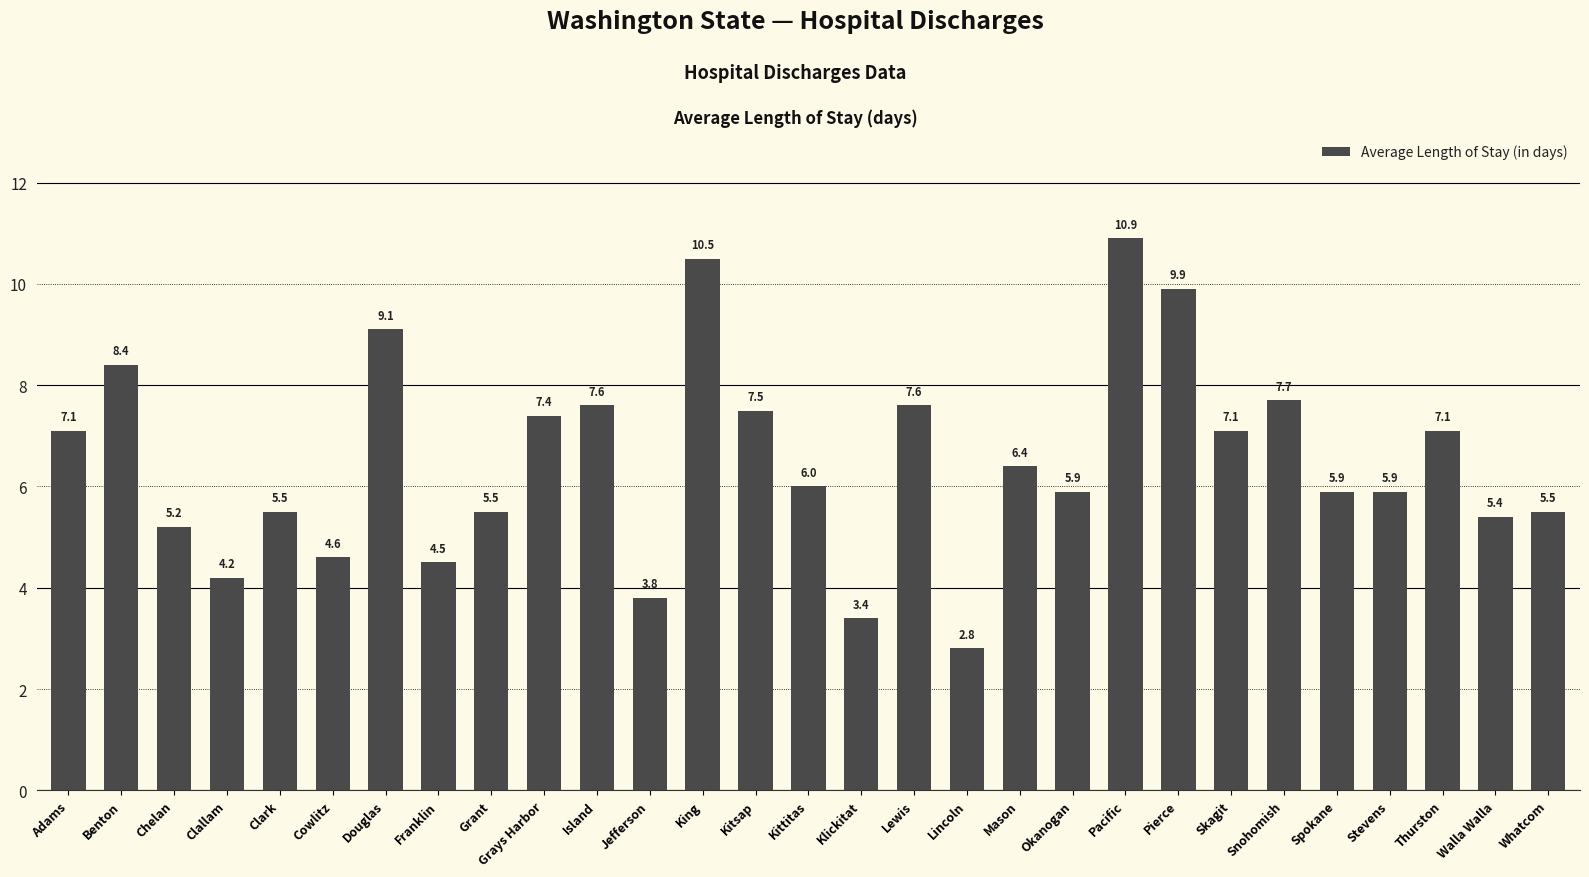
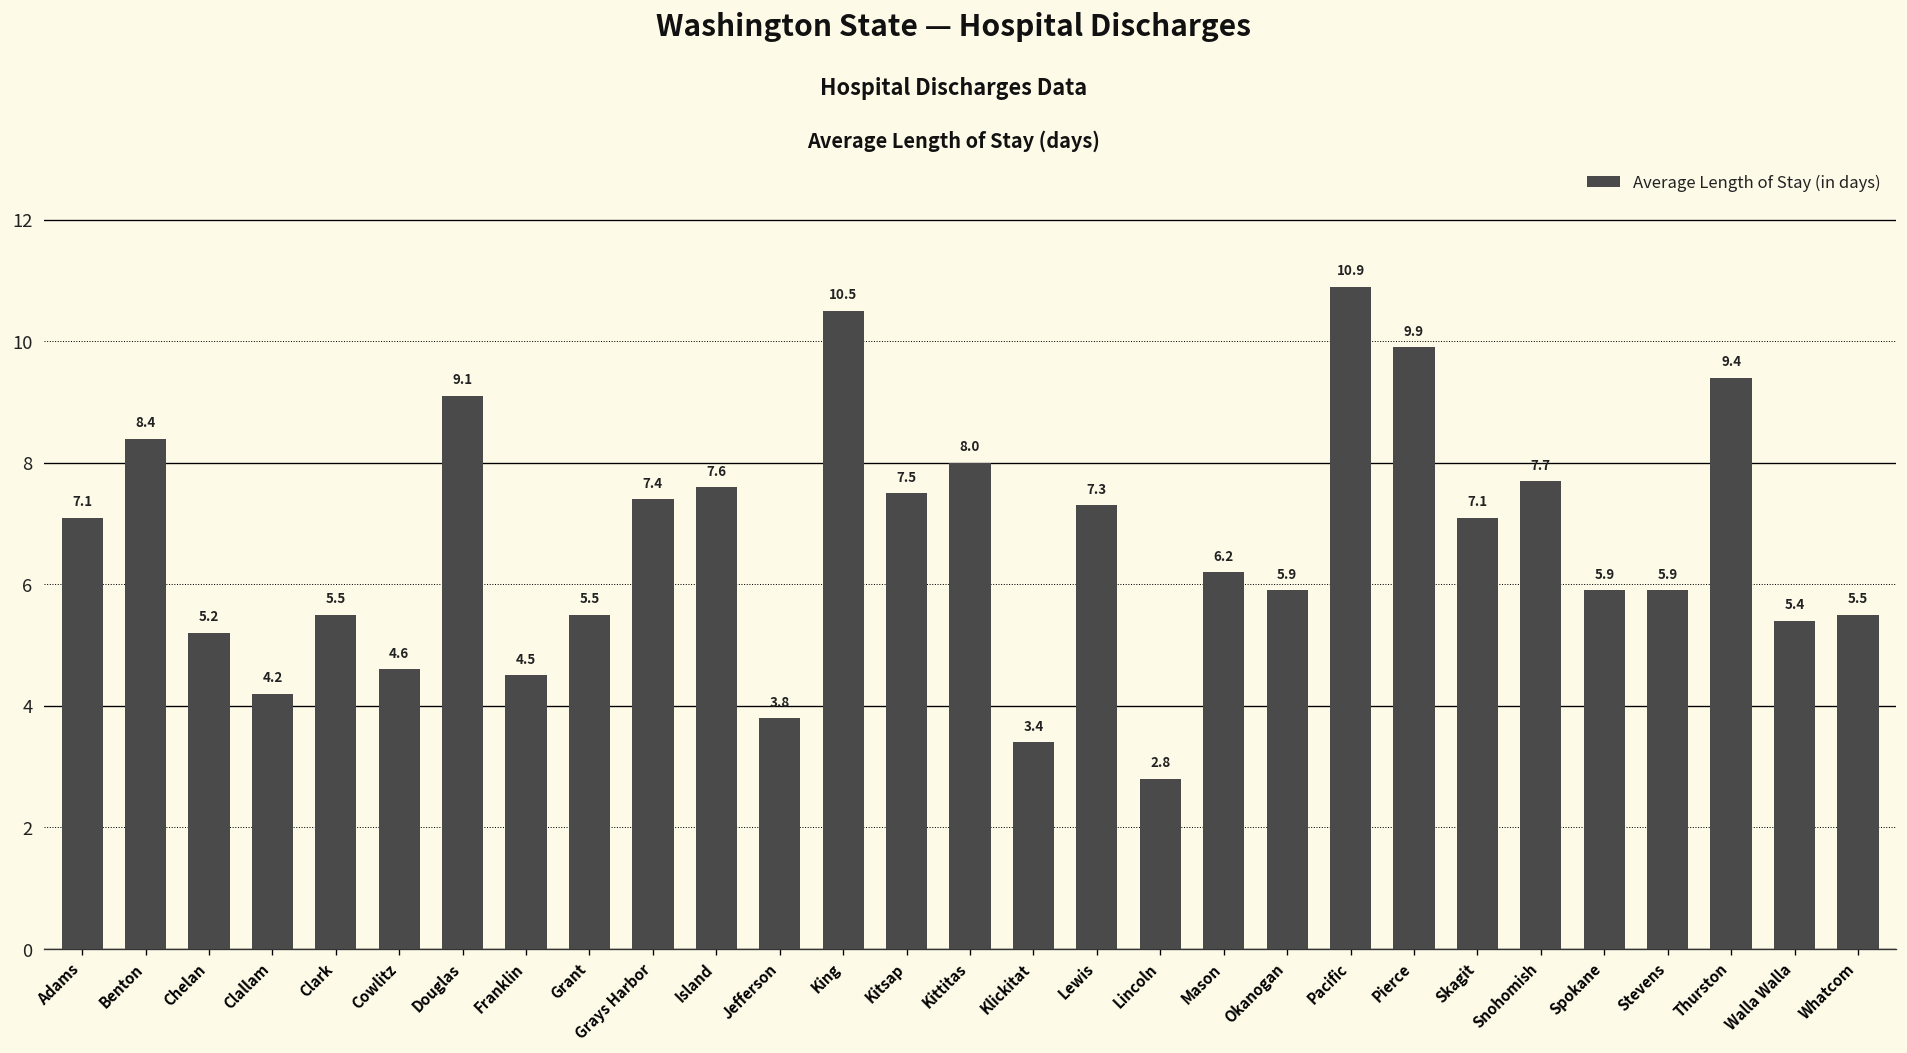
Kittitas: 6.0 -> 8.0
Lewis: 7.6 -> 7.3
Mason: 6.4 -> 6.2
Thurston: 7.1 -> 9.4
